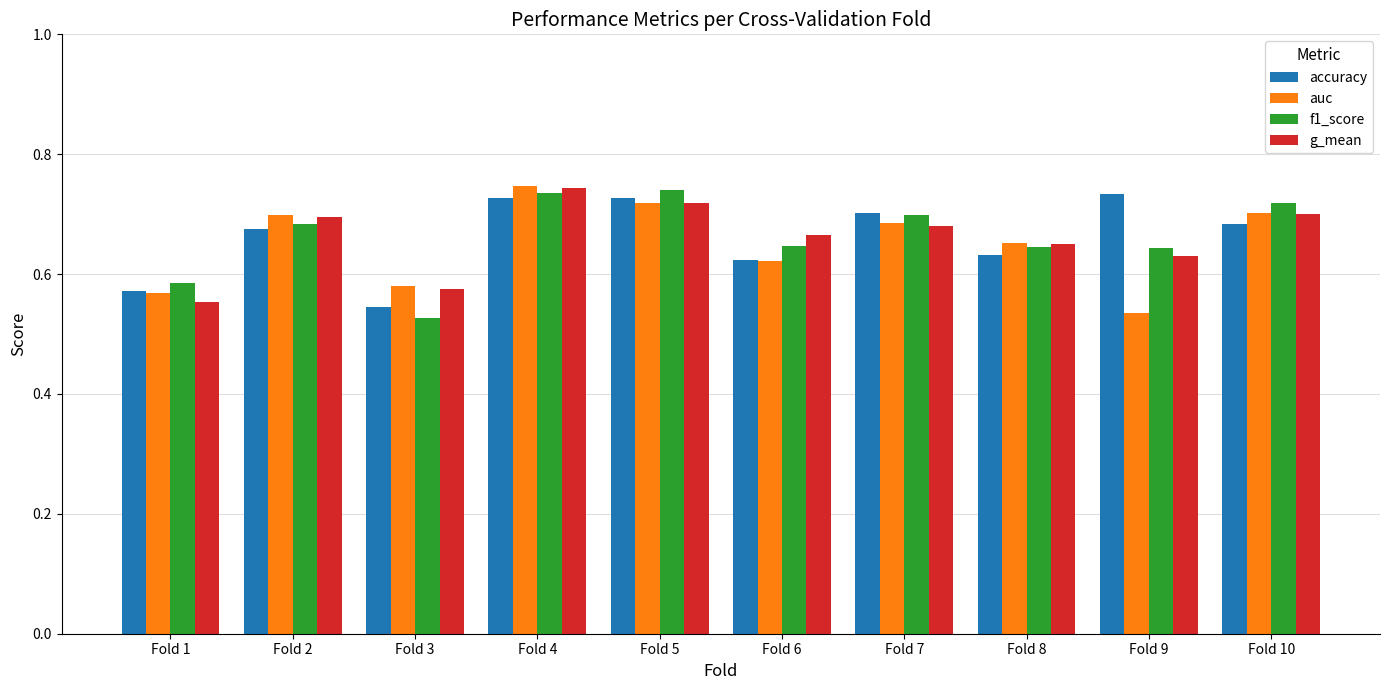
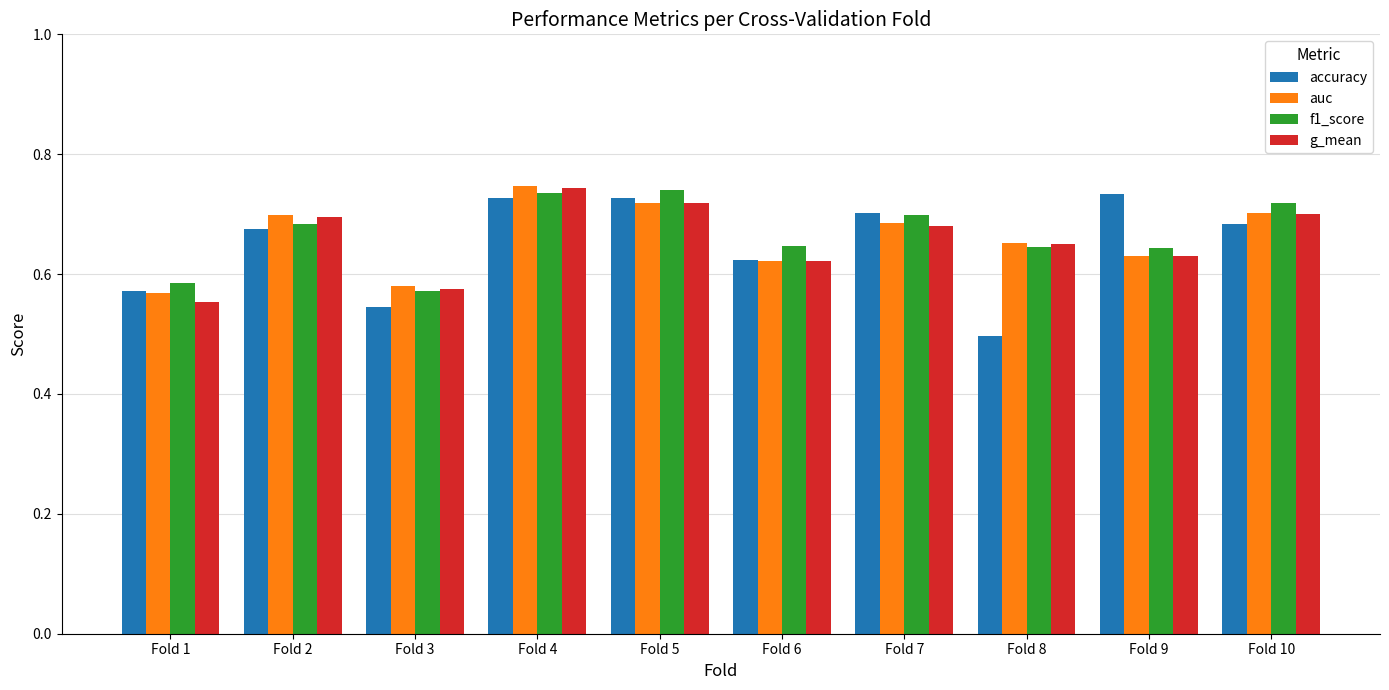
f1_score, Fold 3: 0.53 -> 0.57
g_mean, Fold 6: 0.66 -> 0.62
accuracy, Fold 8: 0.63 -> 0.50
auc, Fold 9: 0.53 -> 0.63
